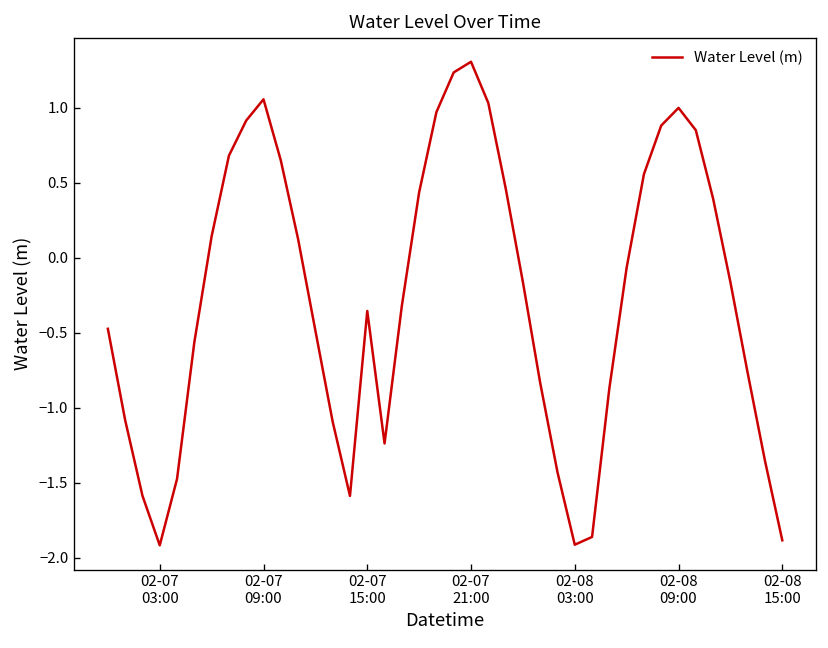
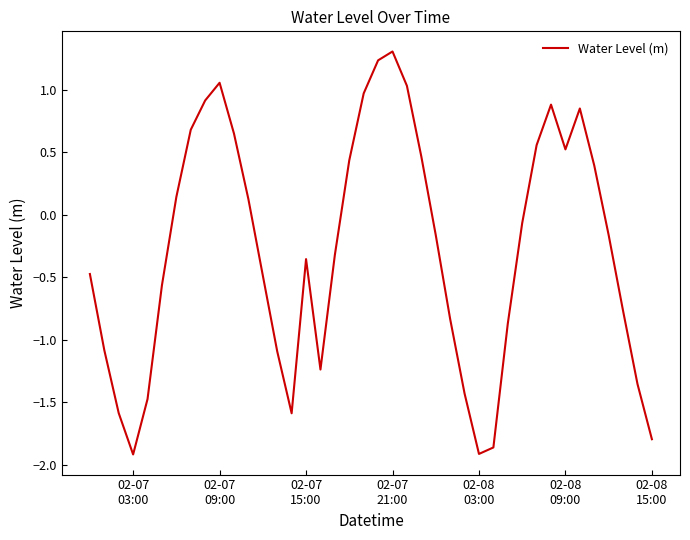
02-08 09:00: 1.00 -> 0.52
02-08 15:00: -1.88 -> -1.80
